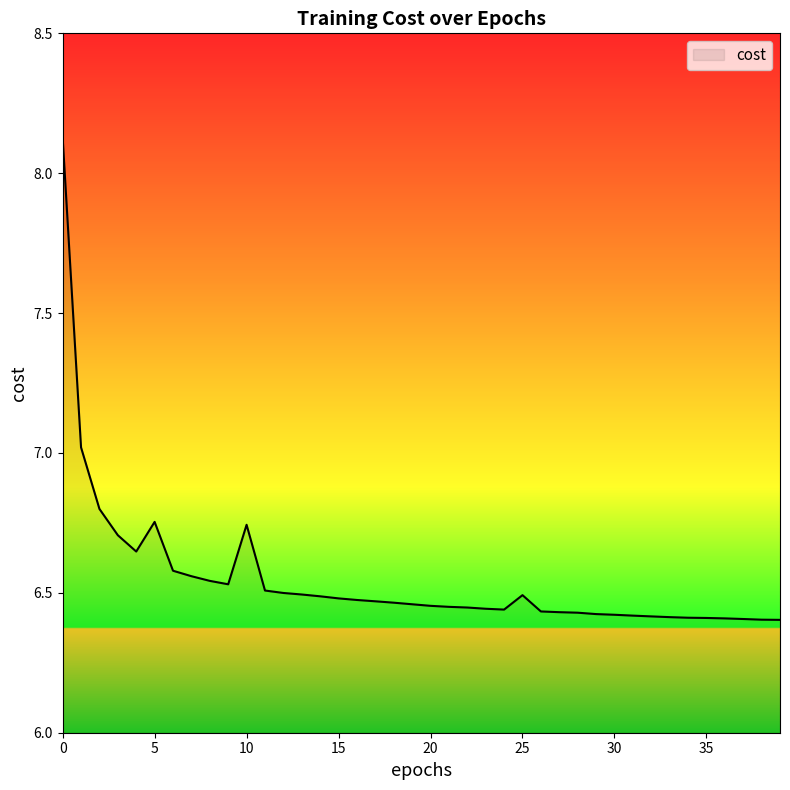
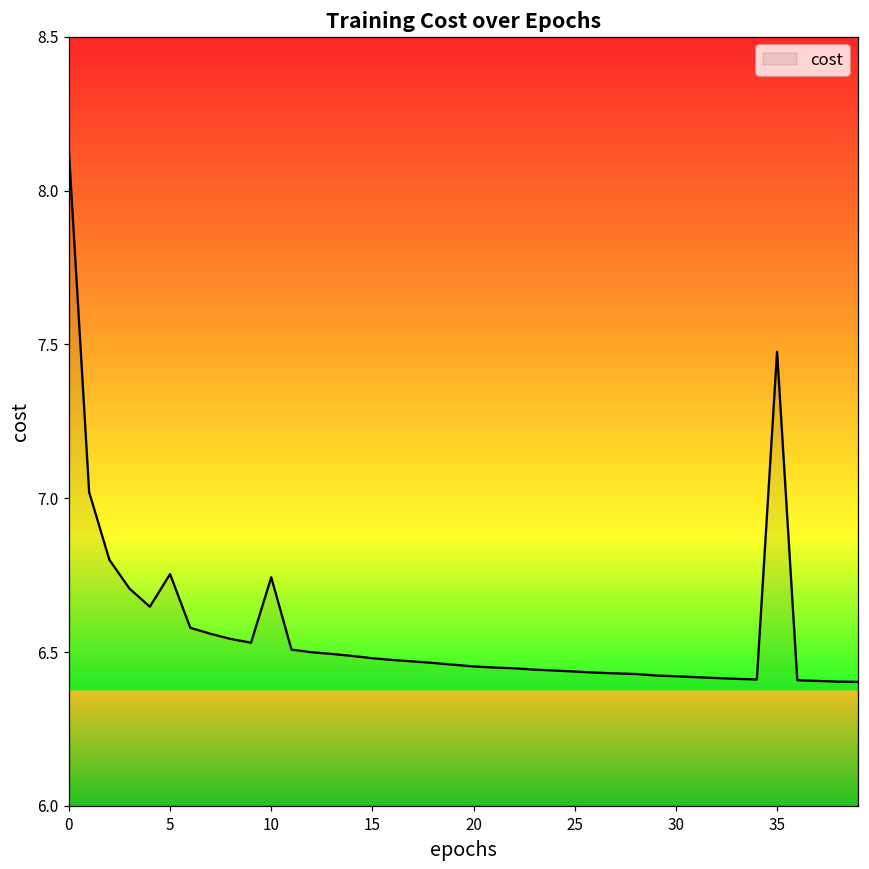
25: 6.49 -> 6.44
35: 6.41 -> 7.48
